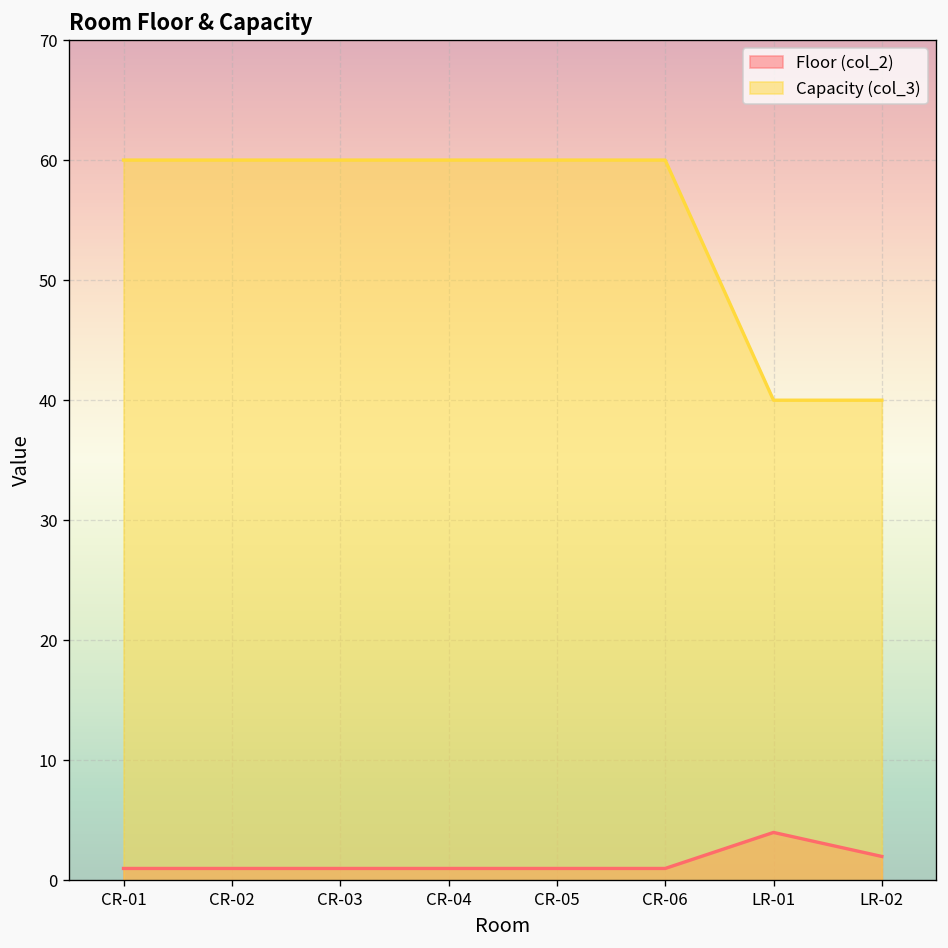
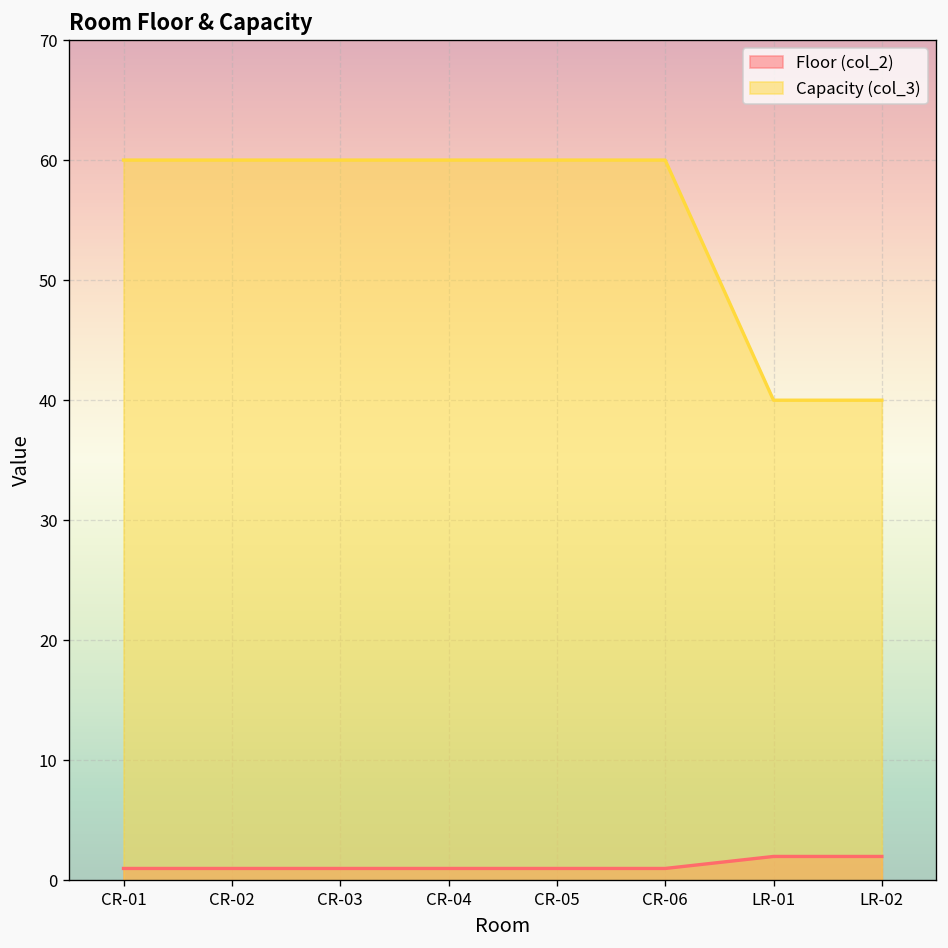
Floor (col_2), LR-01: 4 -> 2
